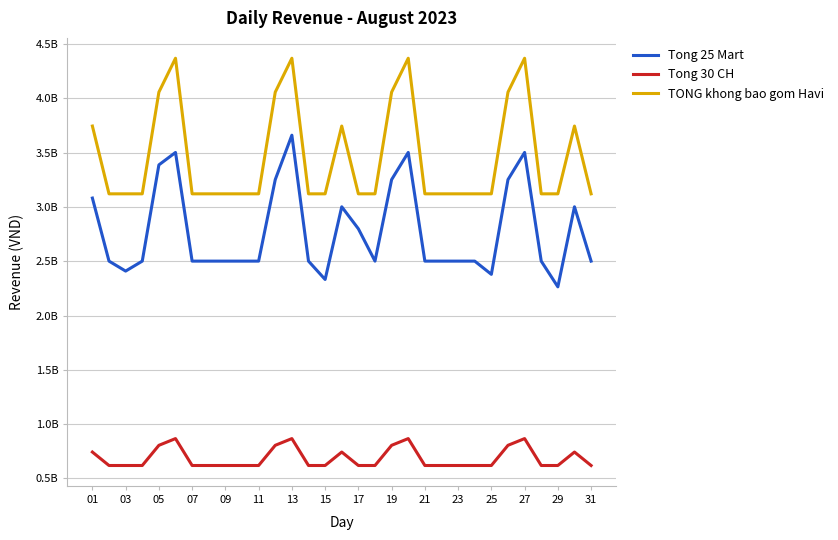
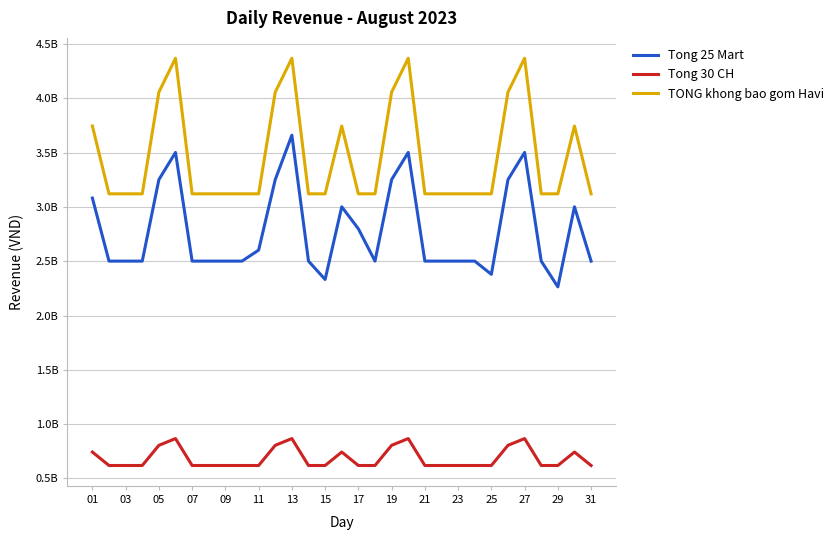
Tong 25 Mart, 03: 2410000000 -> 2500000000
Tong 25 Mart, 05: 3390000000 -> 3250000000
Tong 25 Mart, 11: 2500000000 -> 2600000000
